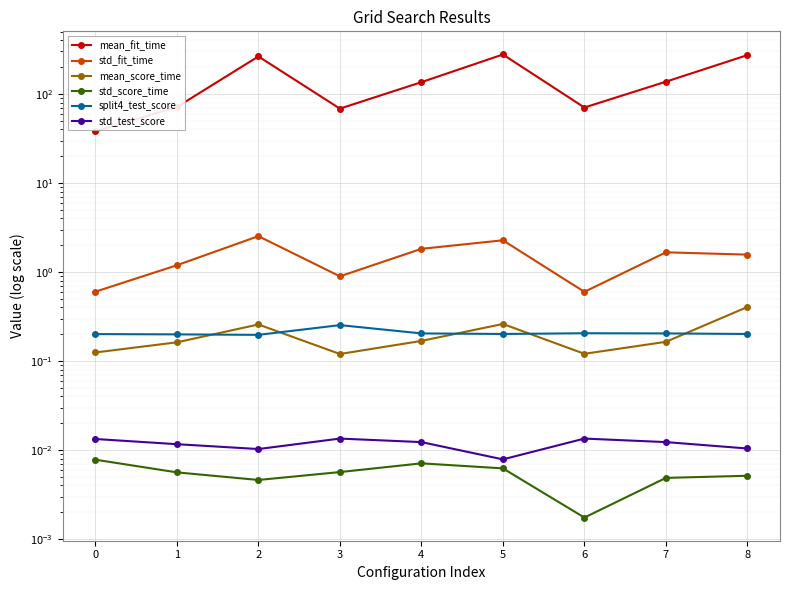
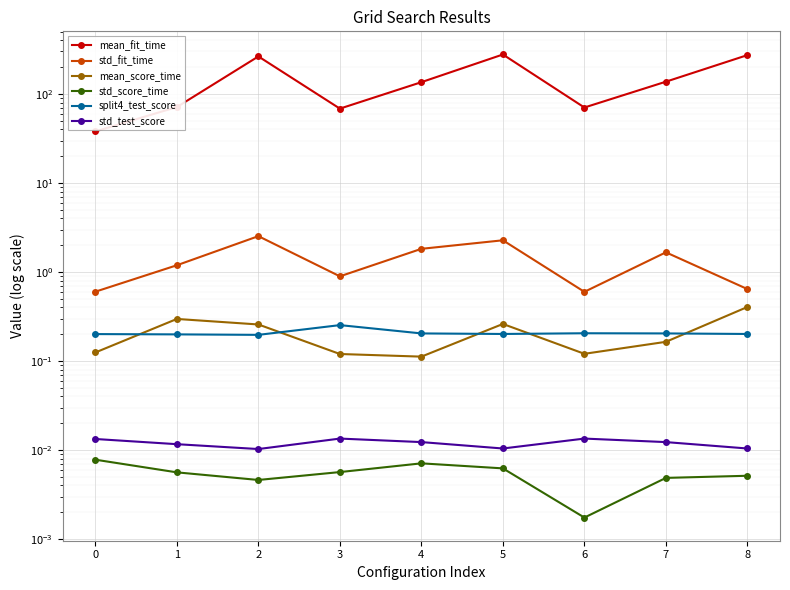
mean_score_time, 1: 0.16 -> 0.30
mean_score_time, 4: 0.17 -> 0.11
std_test_score, 5: 0.008 -> 0.010
std_fit_time, 8: 1.6 -> 0.6
